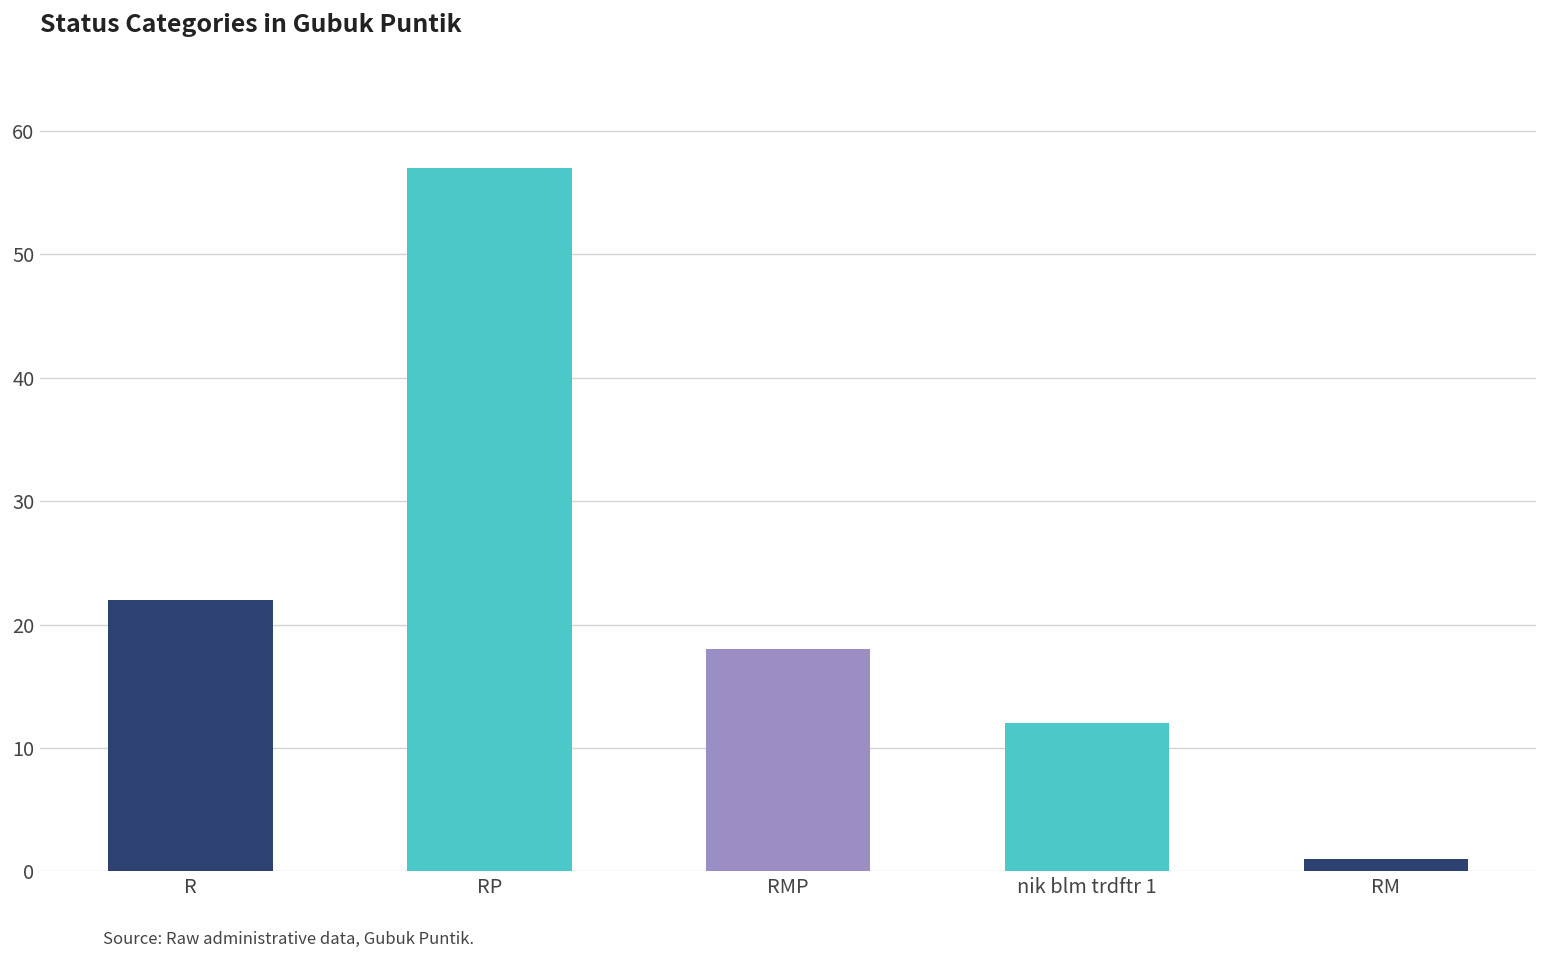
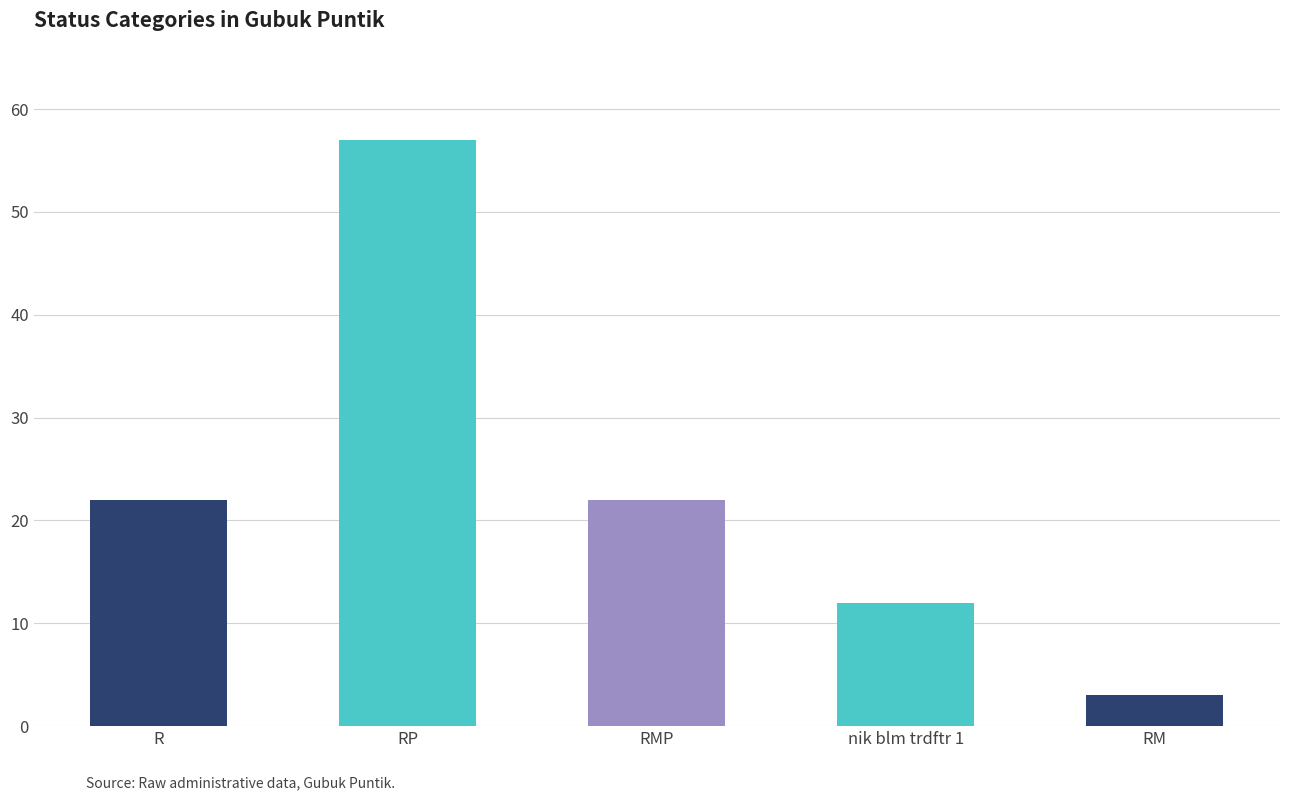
RMP: 18 -> 22
RM: 1 -> 3
